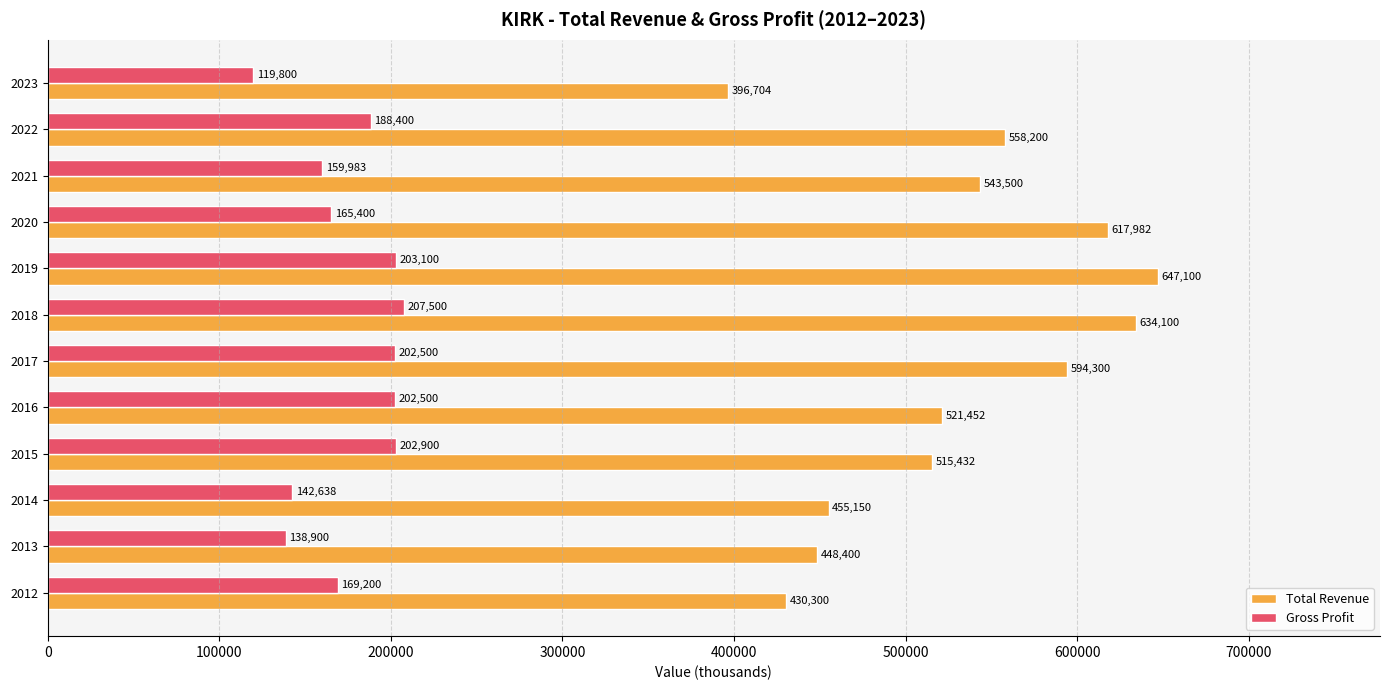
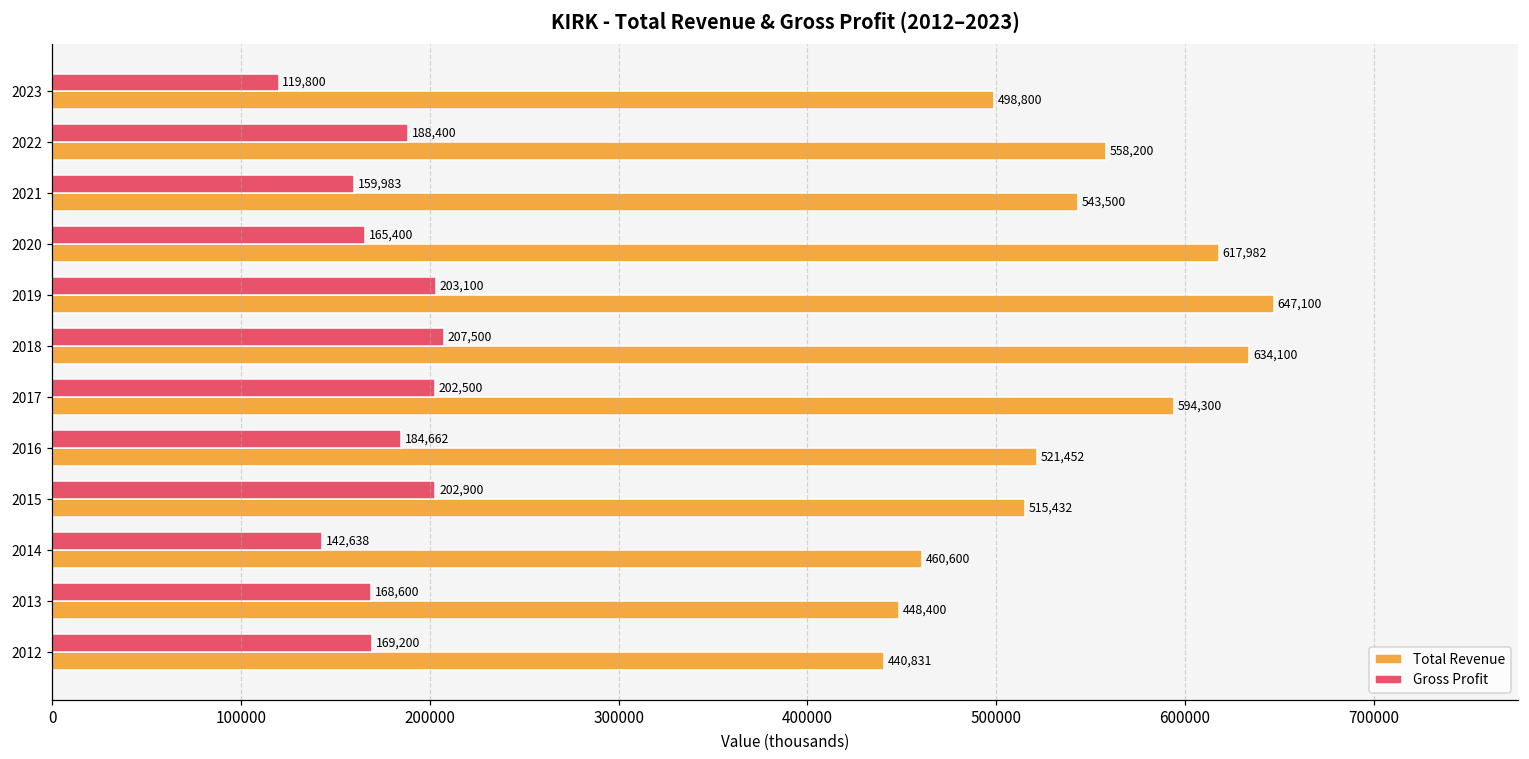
Total Revenue, 2023: 396,704 -> 498,800
Gross Profit, 2016: 202,500 -> 184,662
Total Revenue, 2014: 455,150 -> 460,600
Gross Profit, 2013: 138,900 -> 168,600
Total Revenue, 2012: 430,300 -> 440,831
